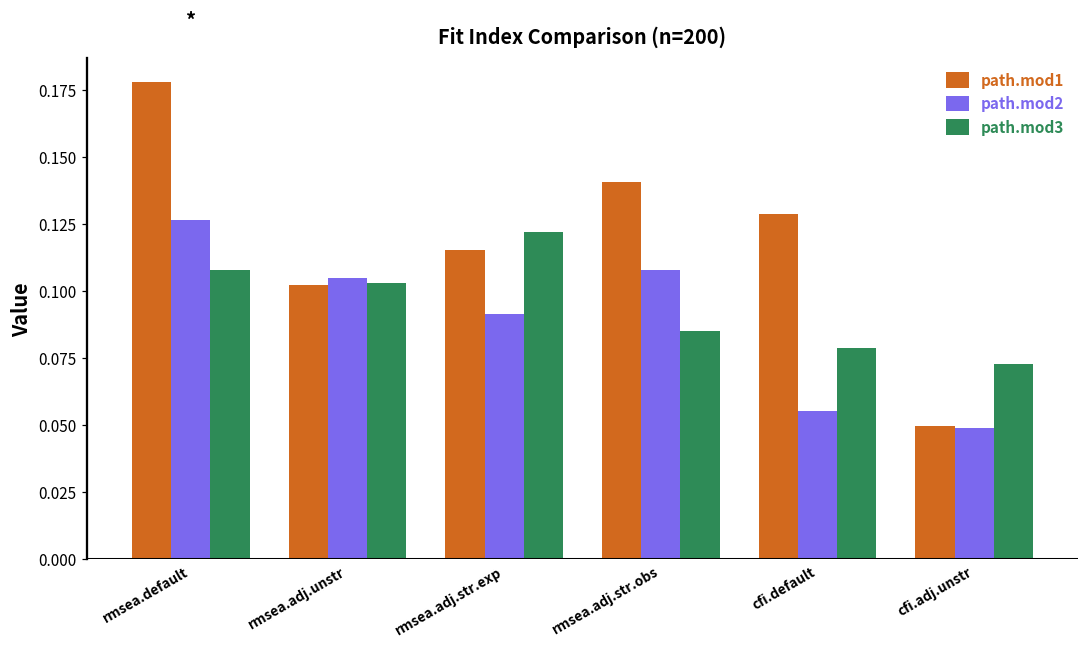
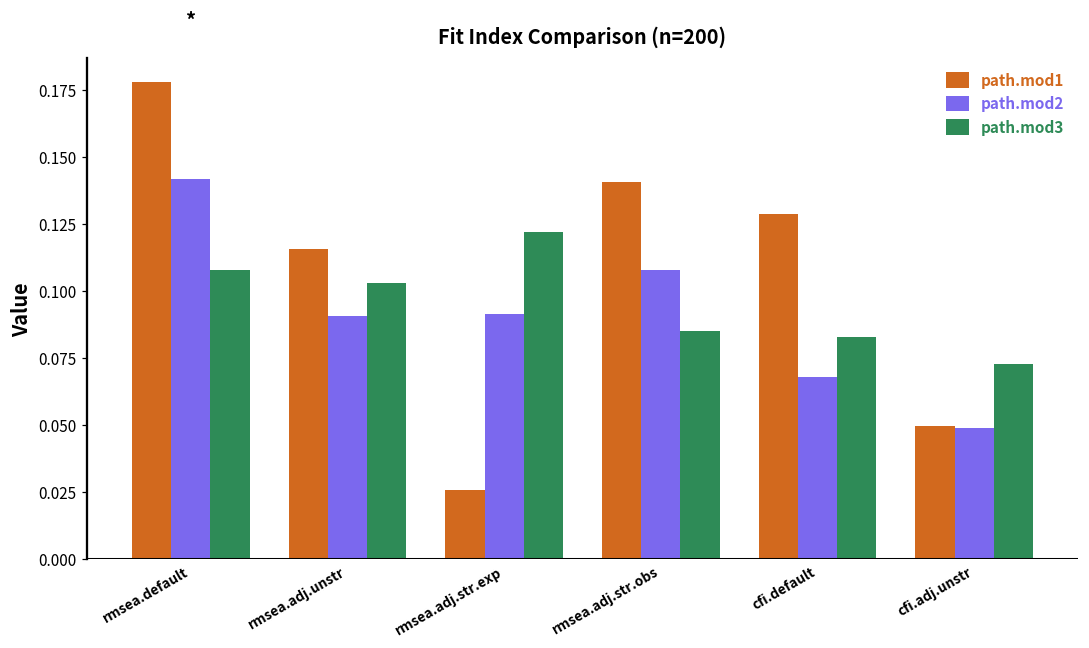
path.mod2, rmsea.default: 0.127 -> 0.142
path.mod1, rmsea.adj.unstr: 0.102 -> 0.116
path.mod2, rmsea.adj.unstr: 0.105 -> 0.091
path.mod1, rmsea.adj.str.exp: 0.115 -> 0.026
path.mod2, cfi.default: 0.055 -> 0.068
path.mod3, cfi.default: 0.079 -> 0.083
